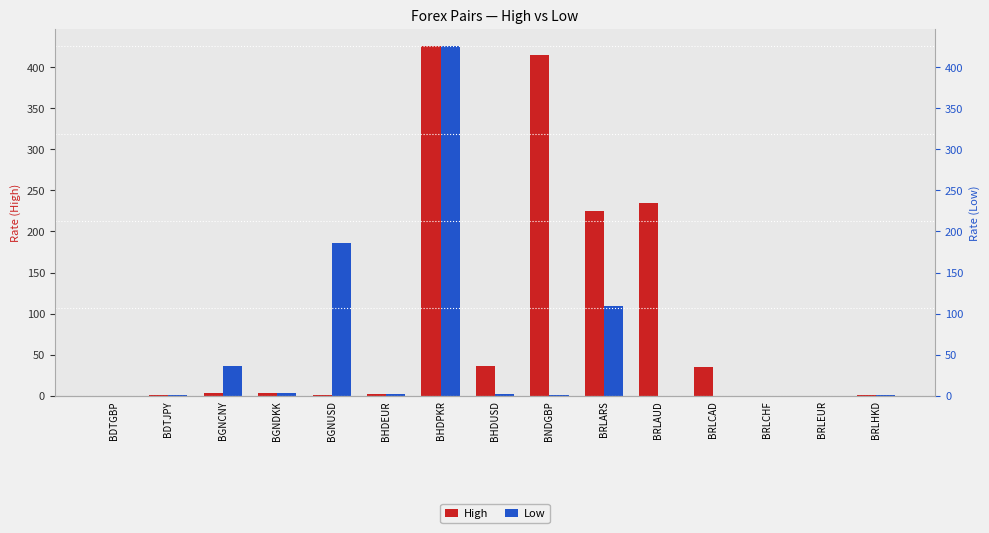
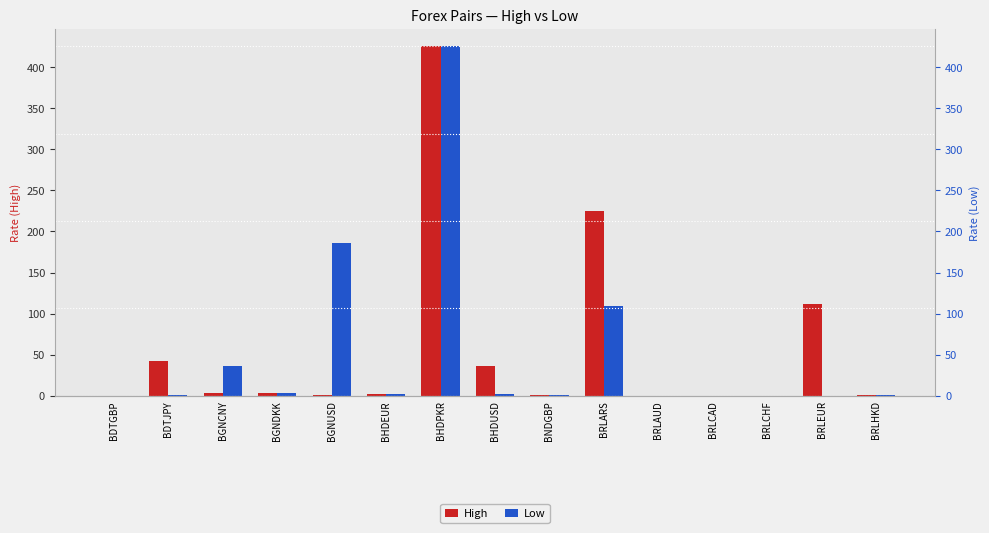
High, BDTJPY: 0 -> 40
High, BNDGBP: 420 -> 0
High, BRLAUD: 230 -> 0
High, BRLCAD: 30 -> 0
High, BRLEUR: 0 -> 110
